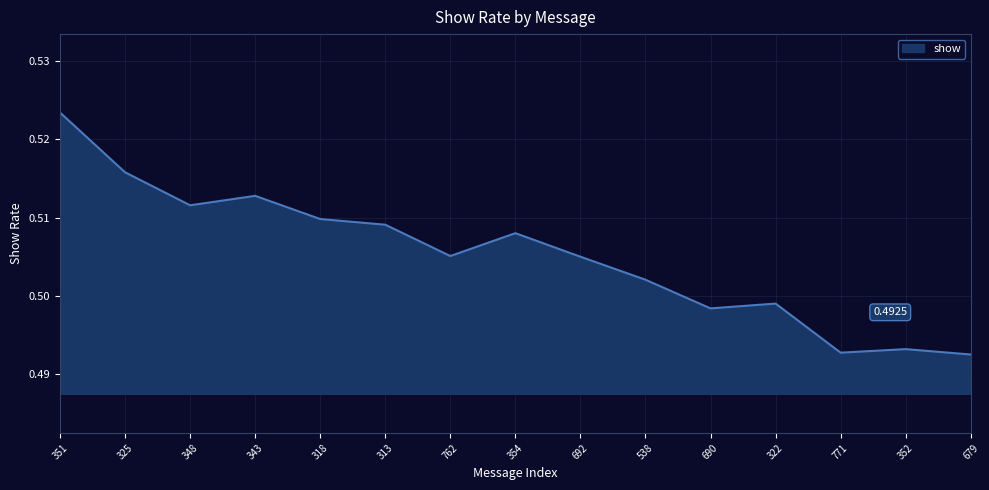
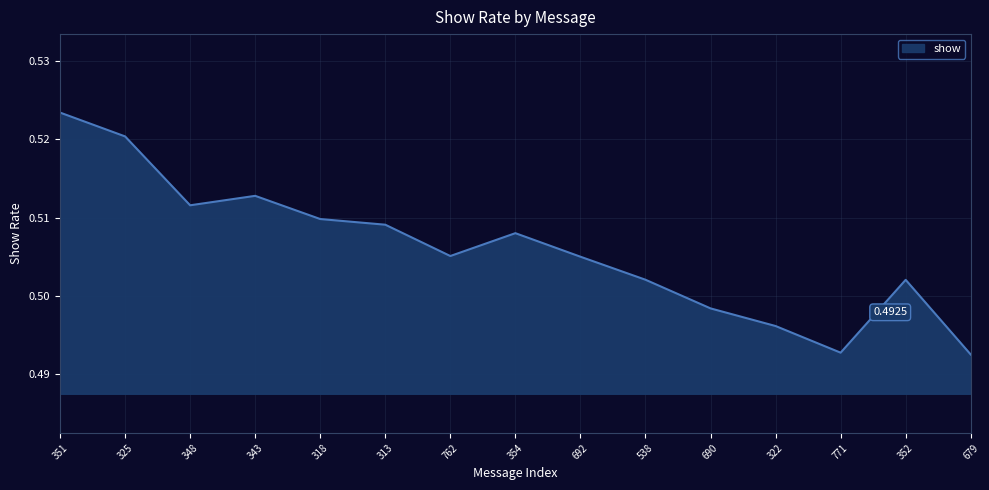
325: 0.516 -> 0.520
322: 0.499 -> 0.496
352: 0.493 -> 0.502
